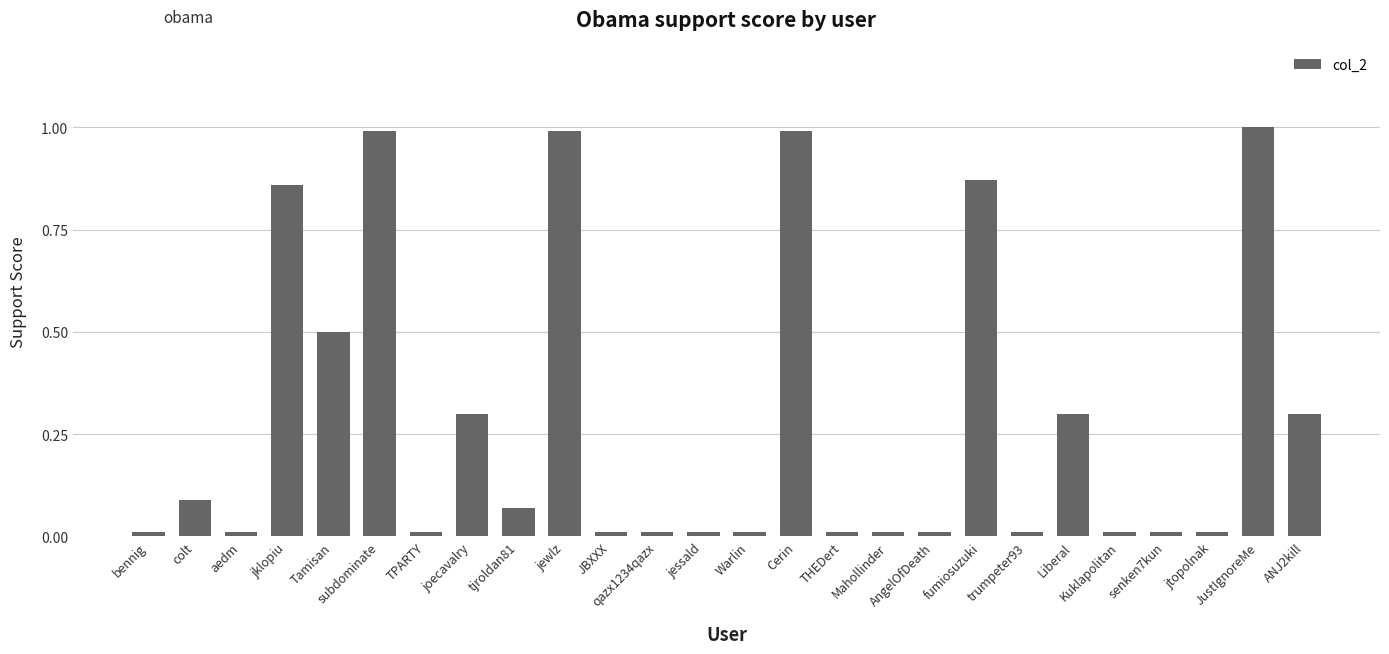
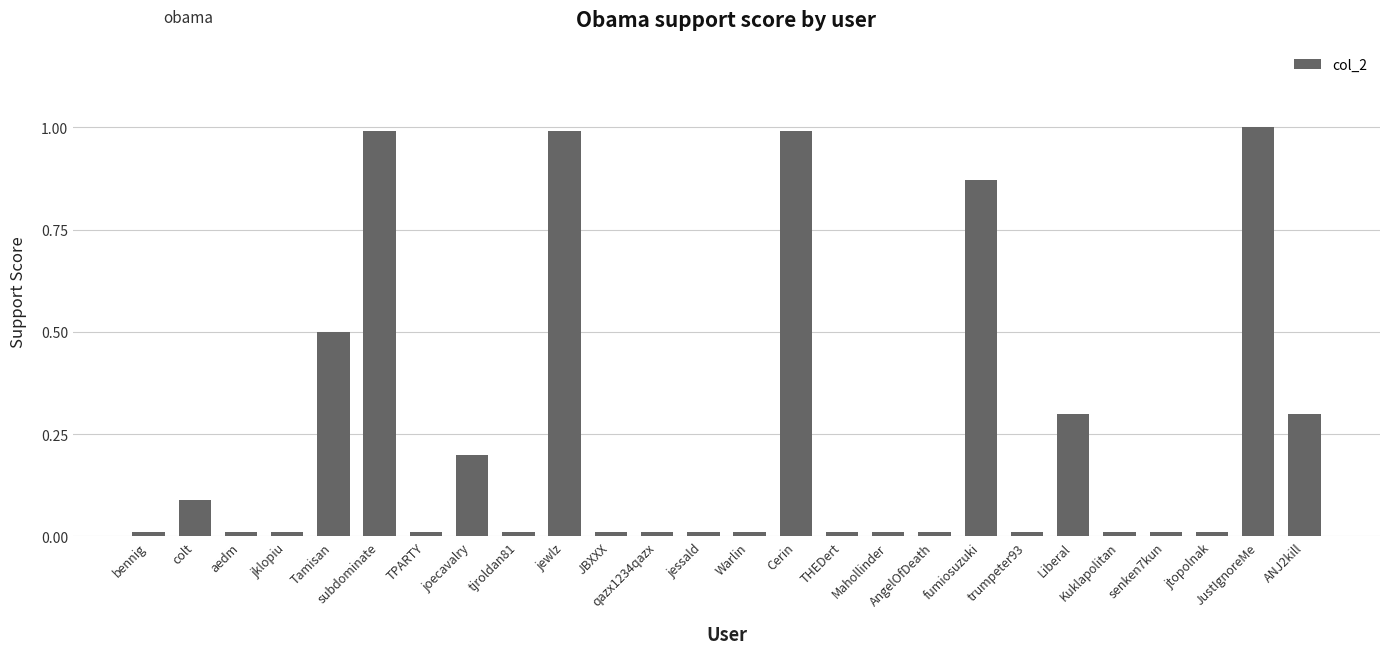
jklopiu: 0.86 -> 0.01
joecavalry: 0.3 -> 0.2
tjroldan81: 0.07 -> 0.01
